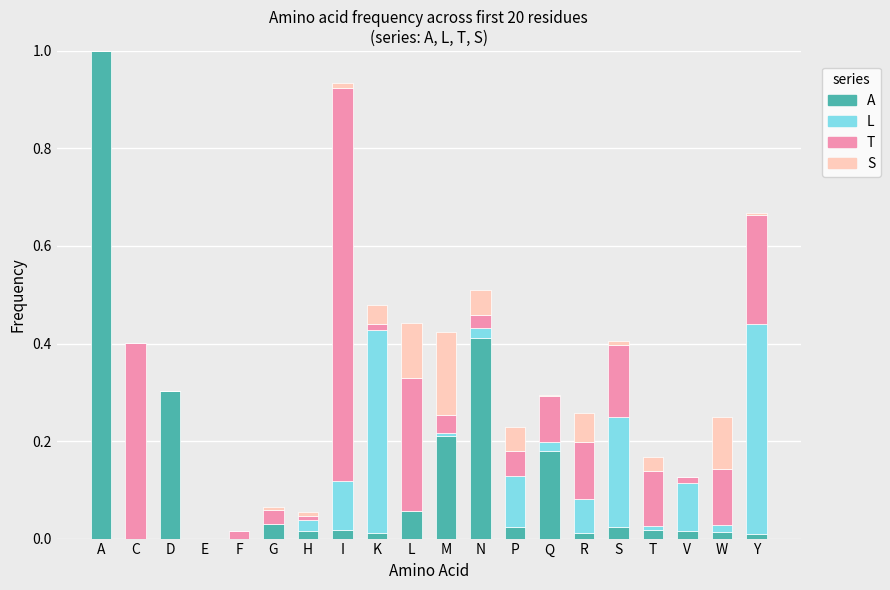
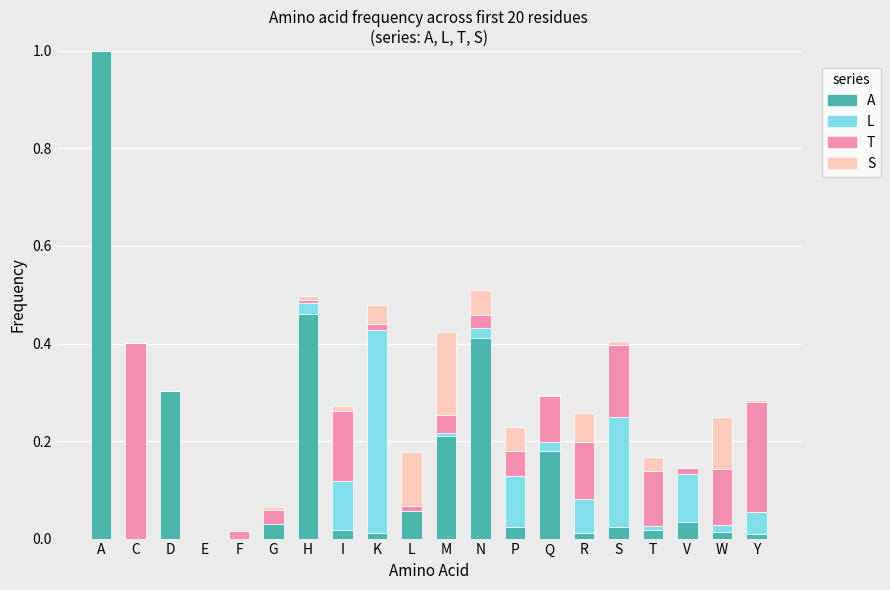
A, H: 0.02 -> 0.46
T, I: 0.81 -> 0.14
T, L: 0.27 -> 0.01
A, V: 0.02 -> 0.03
L, Y: 0.43 -> 0.05
